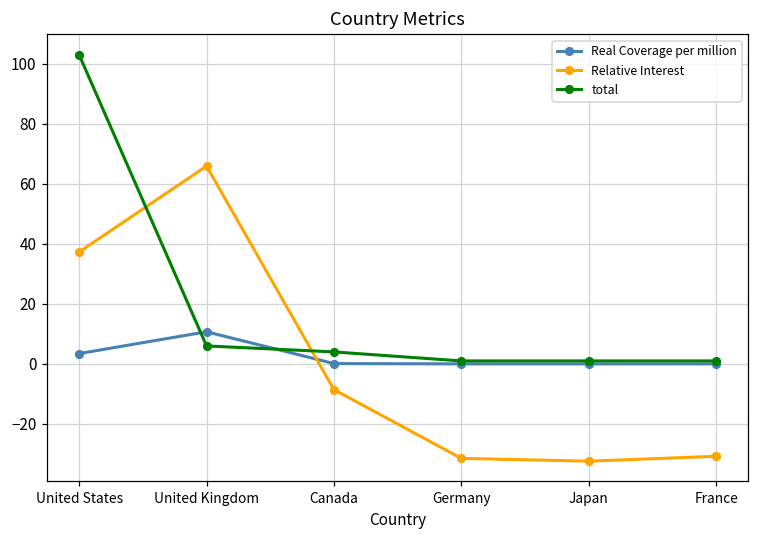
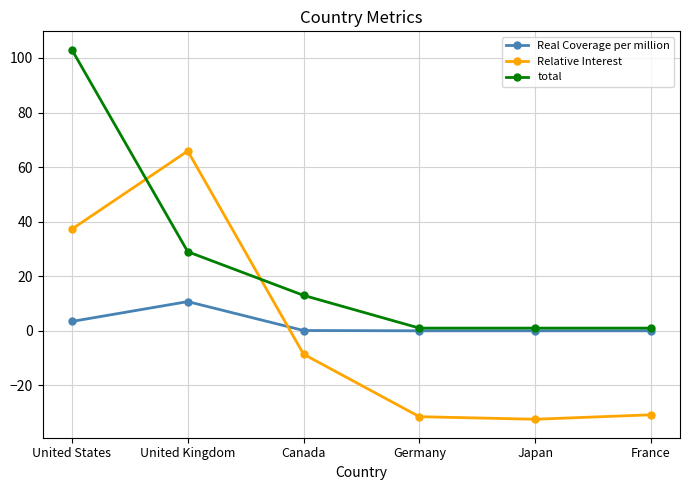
total, United Kingdom: 6 -> 29
total, Canada: 4 -> 13
